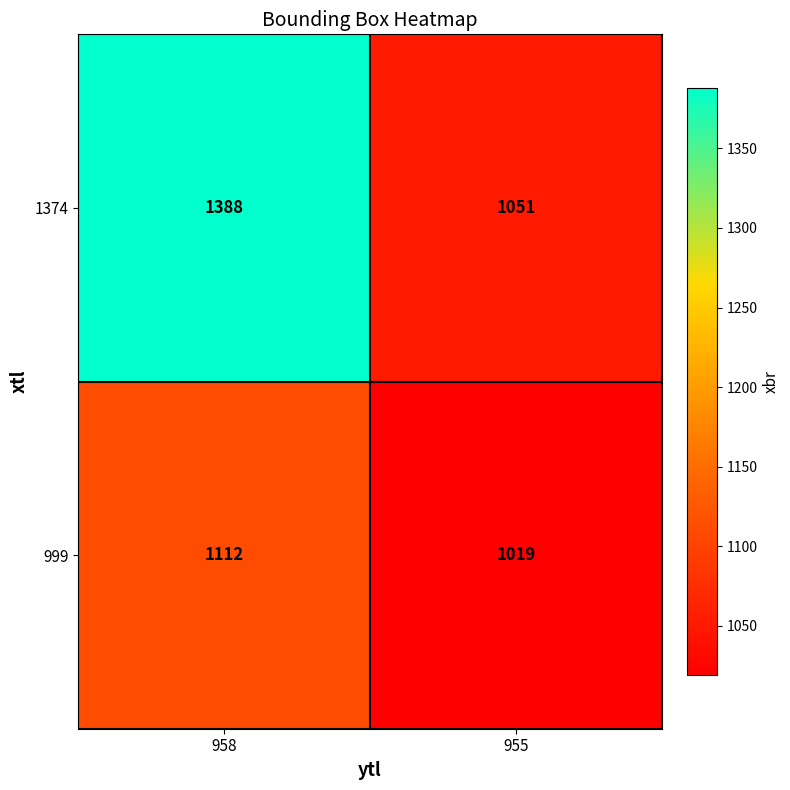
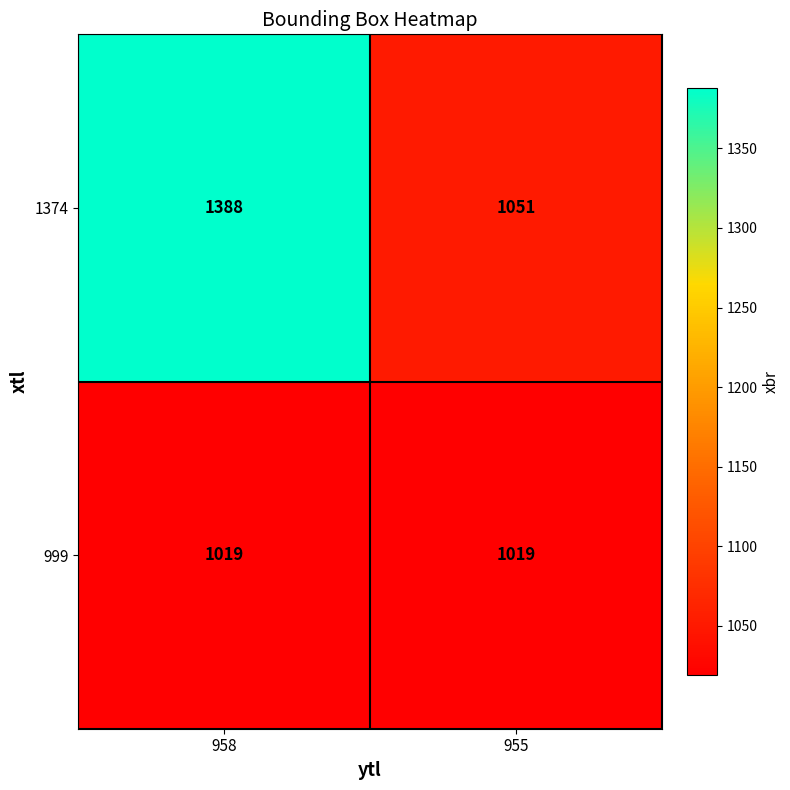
999, 958: 1112 -> 1019
